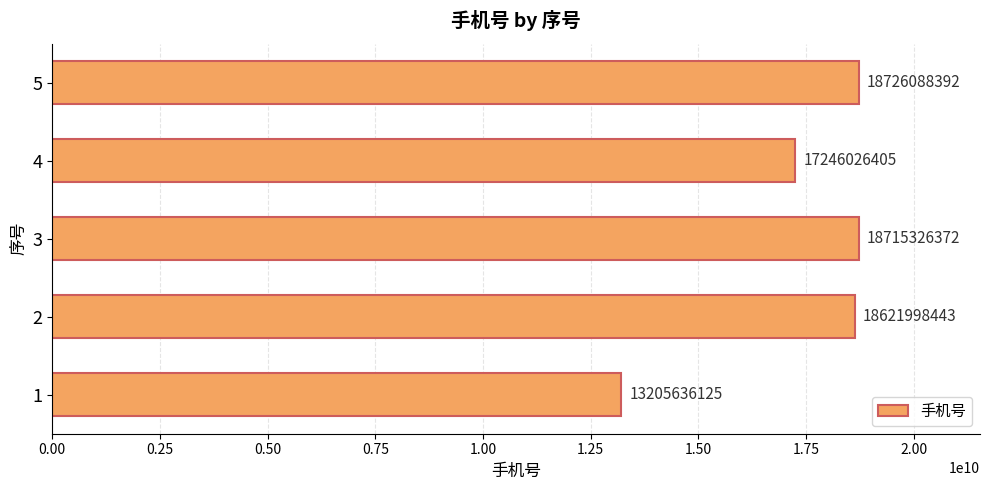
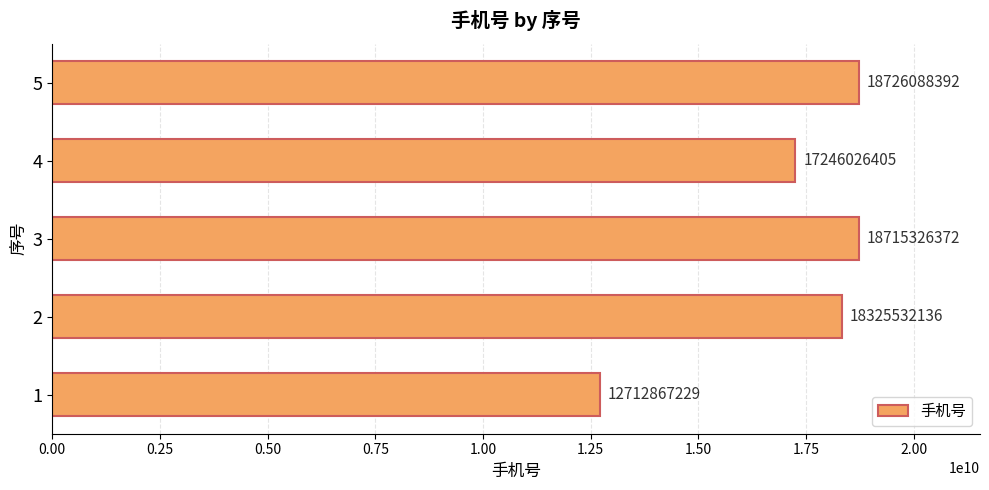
2: 18621998443 -> 18325532136
1: 13205636125 -> 12712867229
